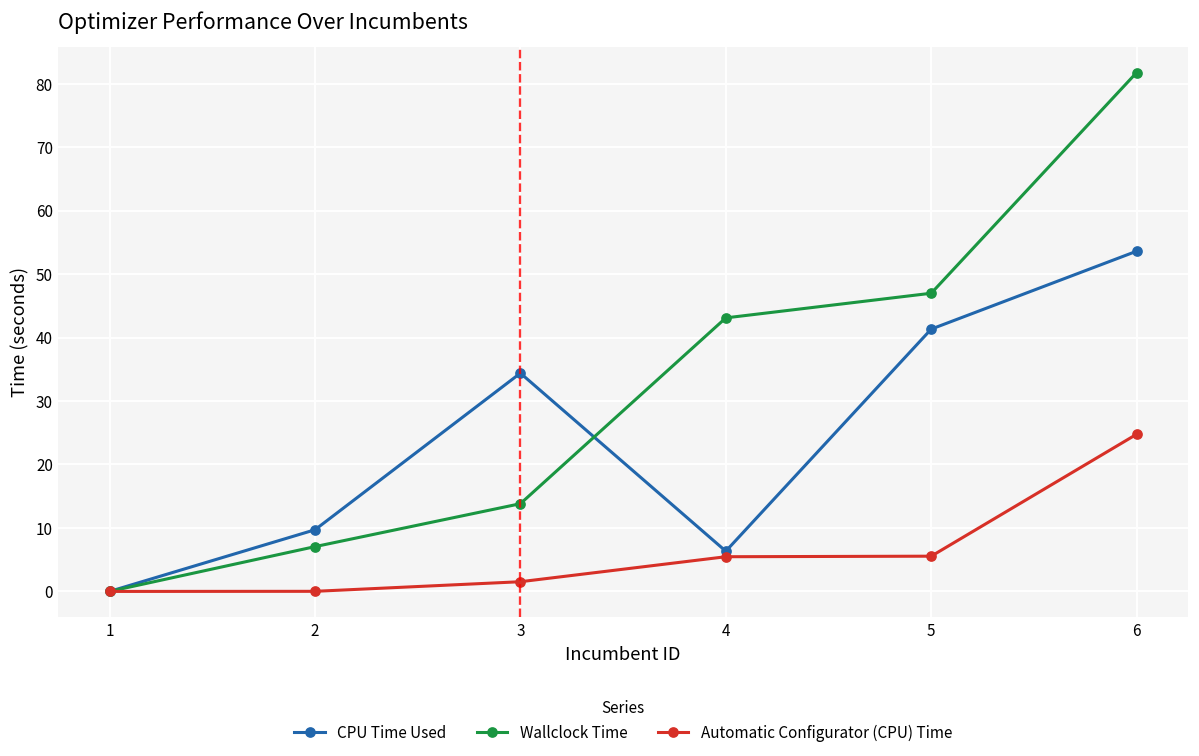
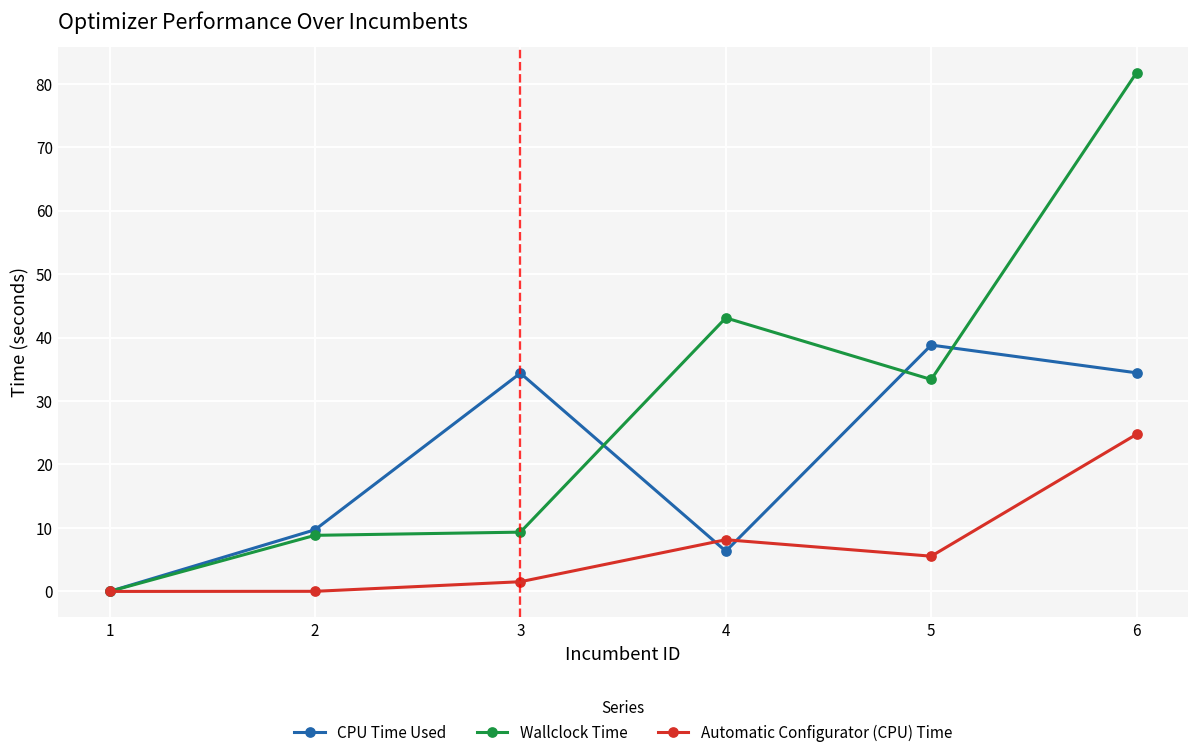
Wallclock Time, 2: 7 -> 9
Wallclock Time, 3: 14 -> 9
Automatic Configurator (CPU) Time, 4: 5 -> 8
CPU Time Used, 5: 41 -> 39
Wallclock Time, 5: 47 -> 33
CPU Time Used, 6: 54 -> 34
